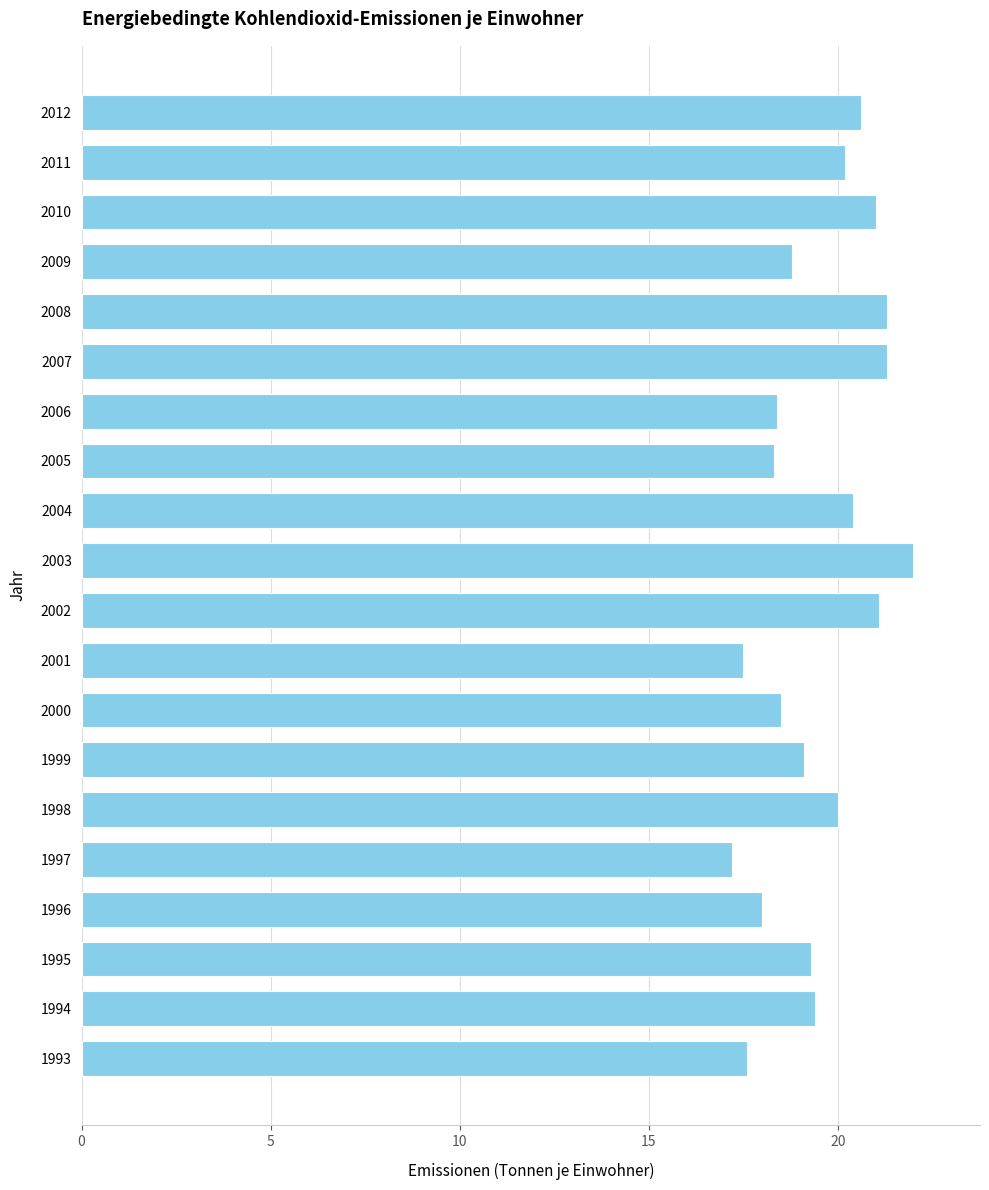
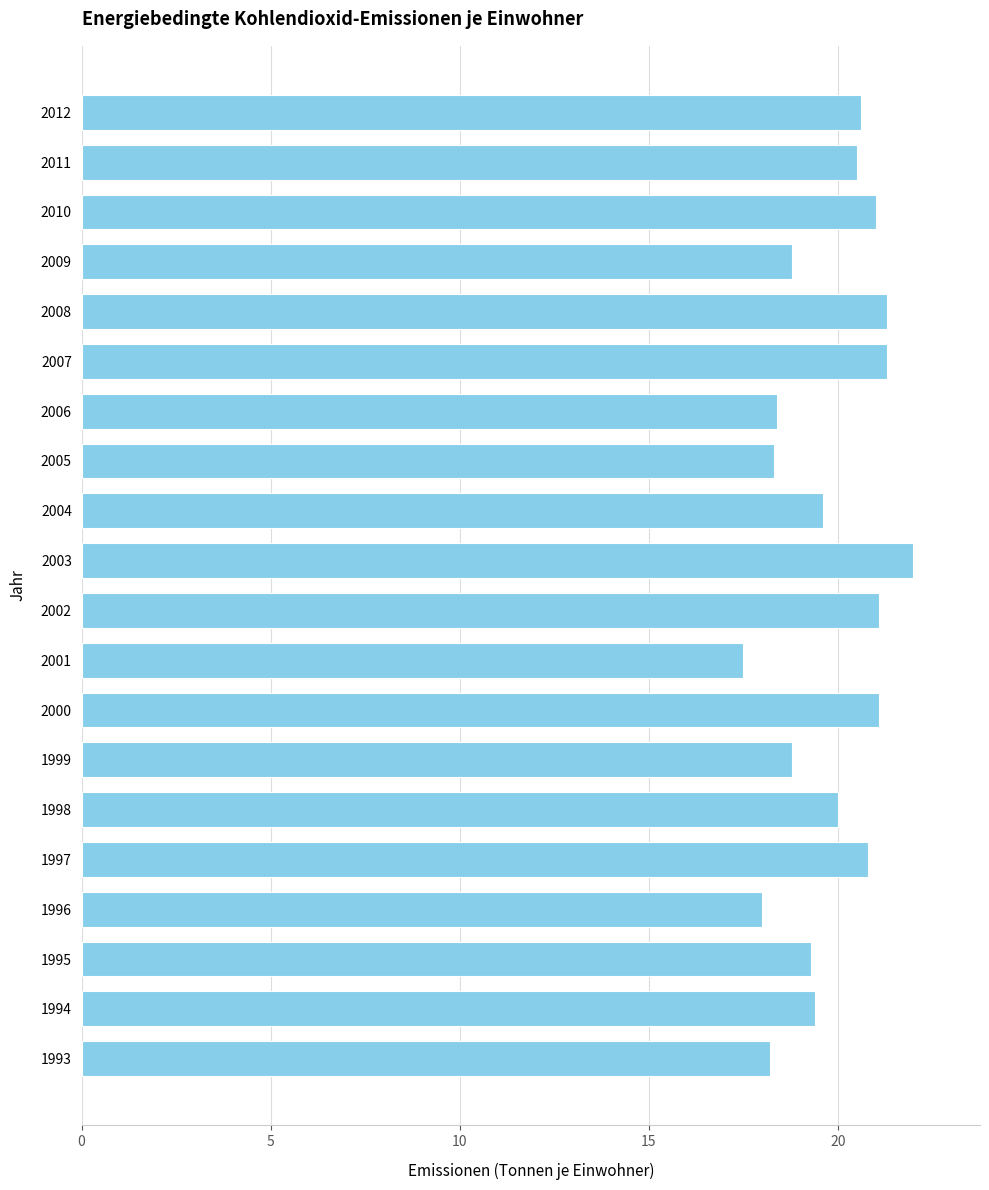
2011: 20.2 -> 20.5
2004: 20.4 -> 19.6
2000: 18.5 -> 21.1
1999: 19.1 -> 18.8
1997: 17.2 -> 20.8
1993: 17.6 -> 18.2
